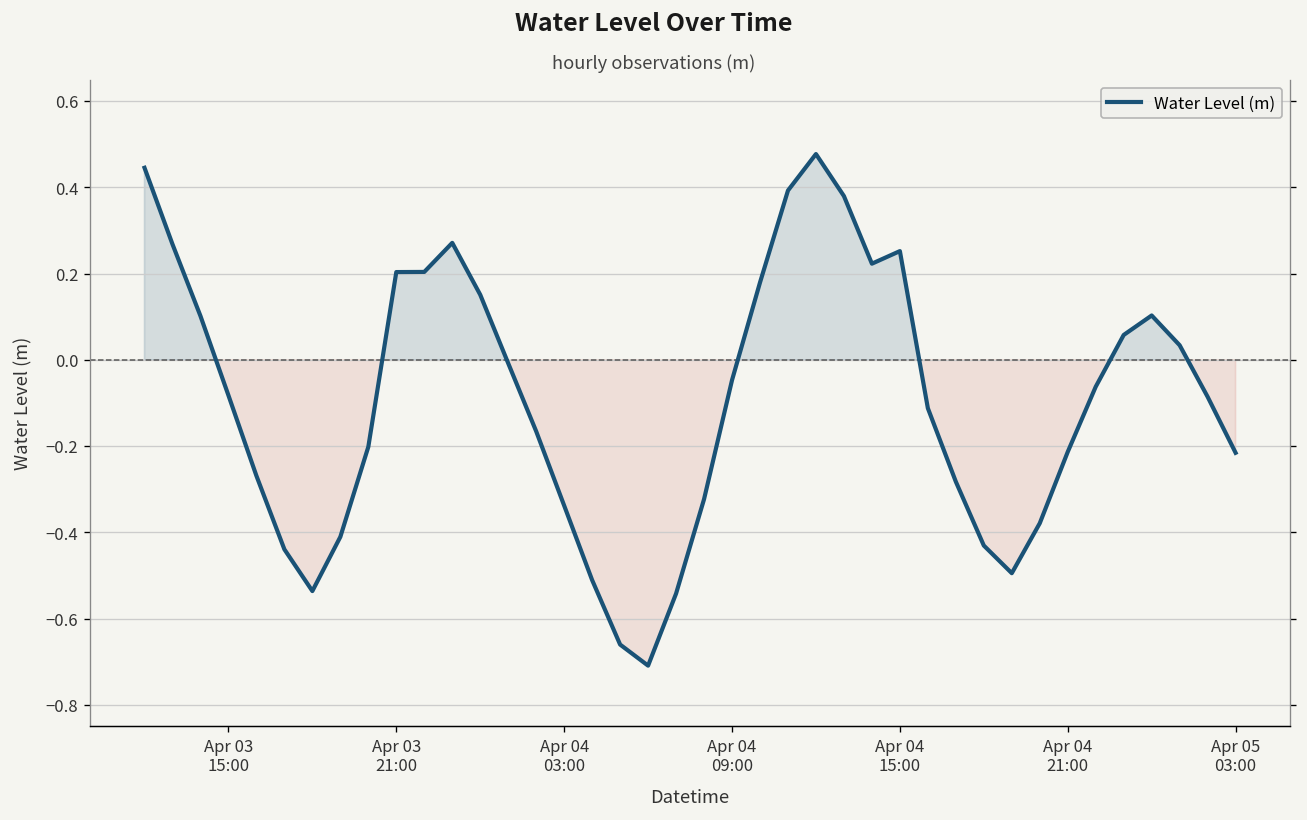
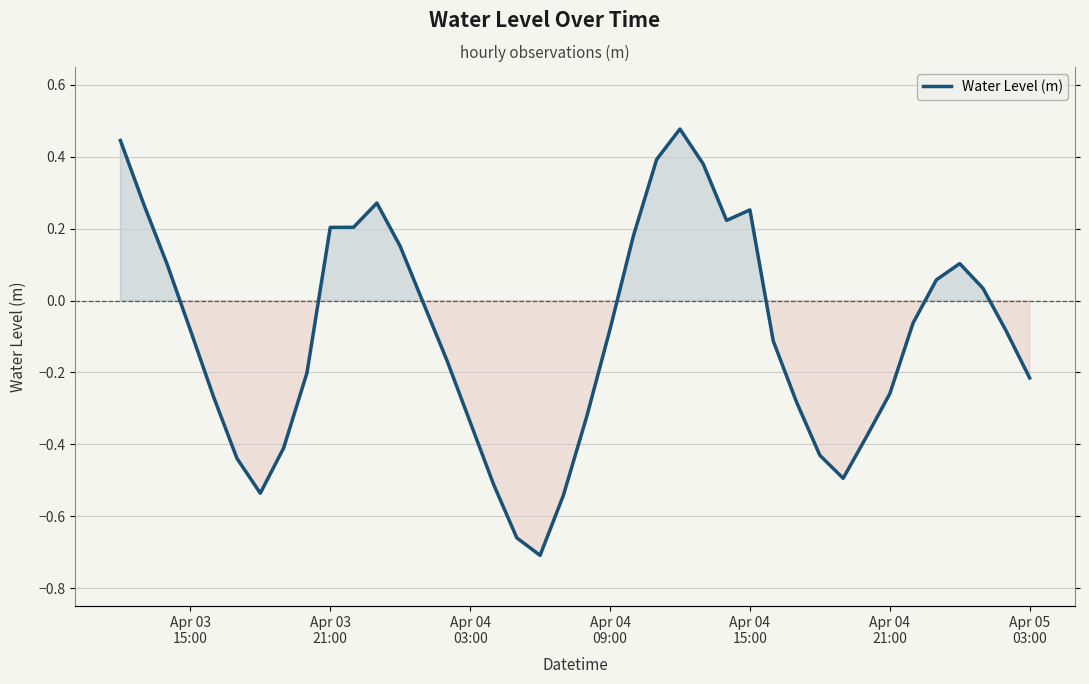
Apr 04 09:00: -0.05 -> -0.08
Apr 04 21:00: -0.21 -> -0.26
